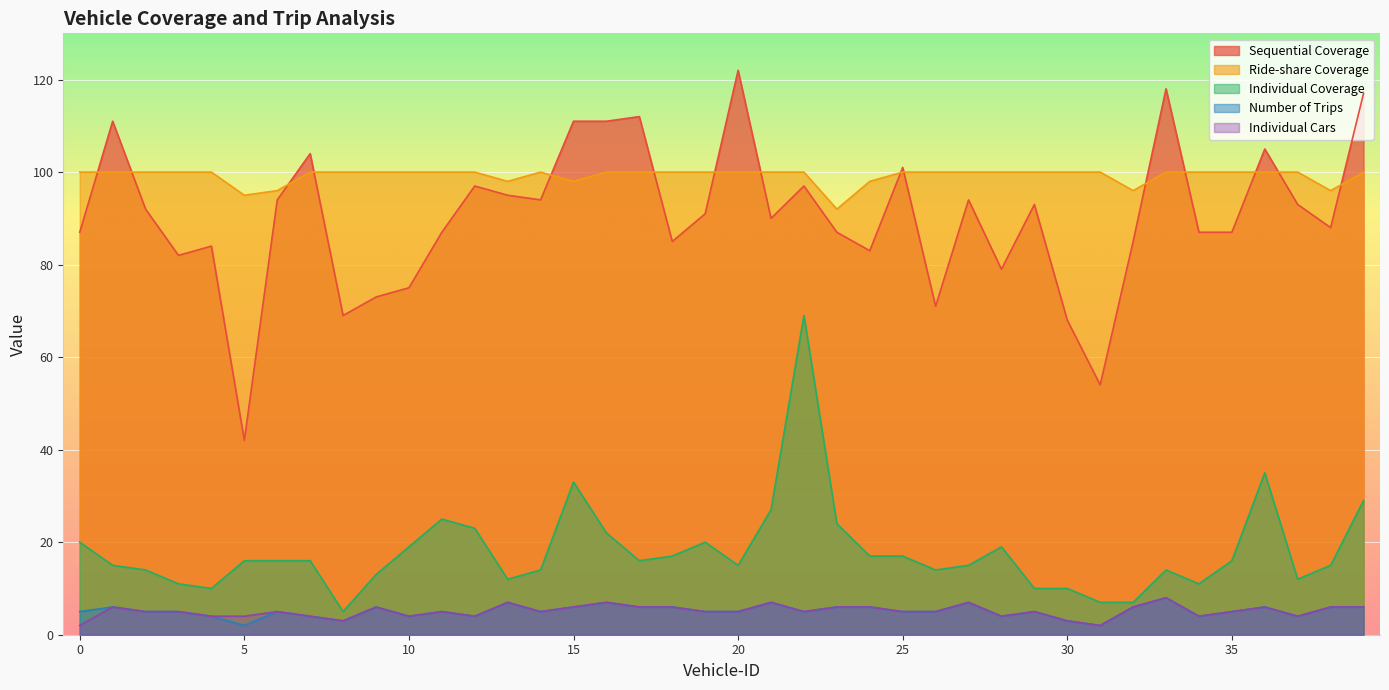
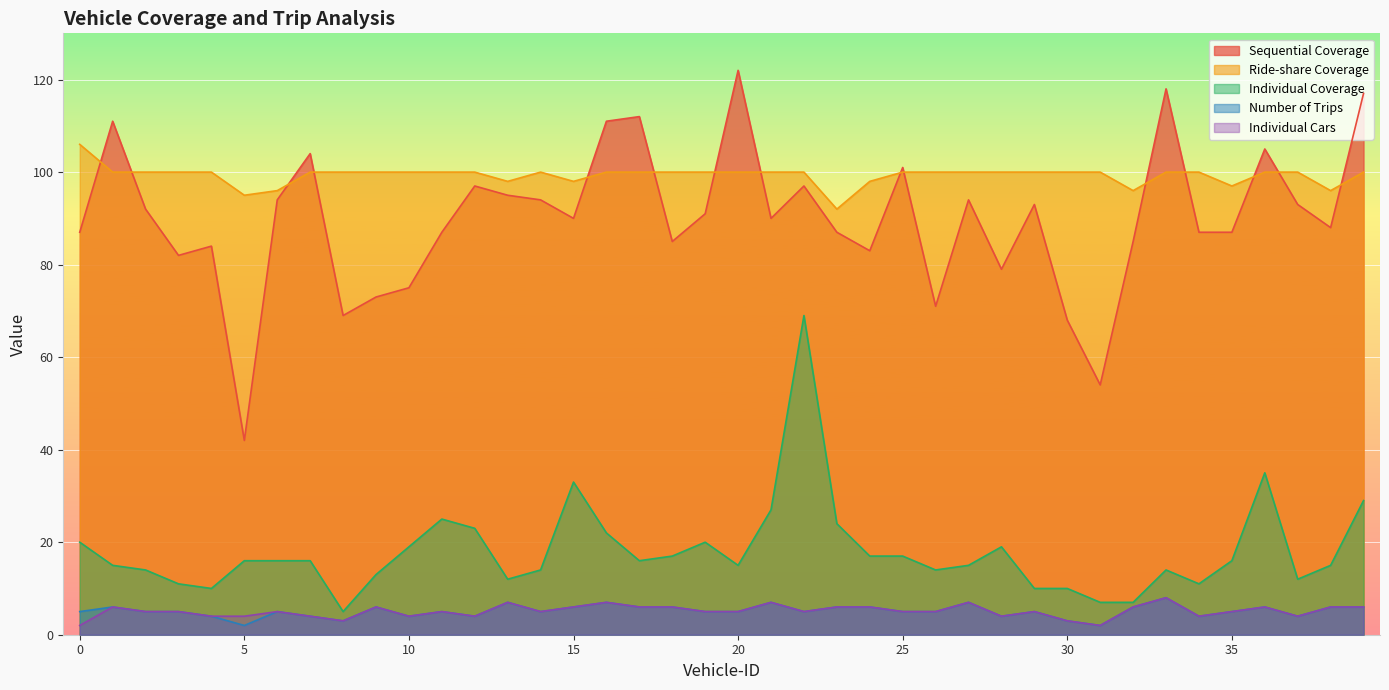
Ride-share Coverage, 0: 100 -> 106
Sequential Coverage, 15: 111 -> 90
Ride-share Coverage, 35: 100 -> 97
